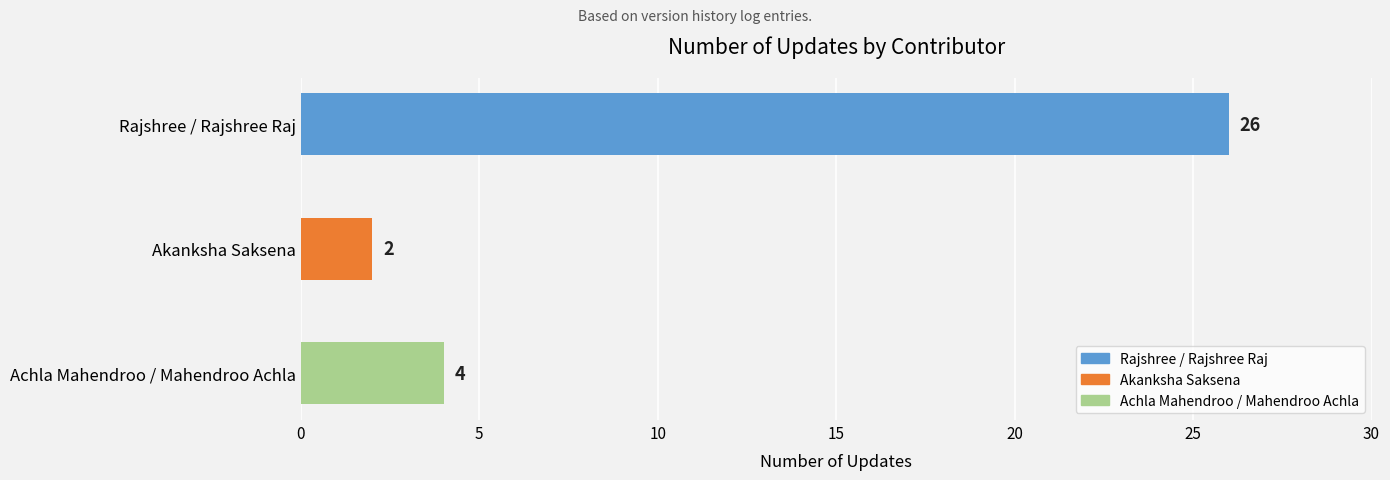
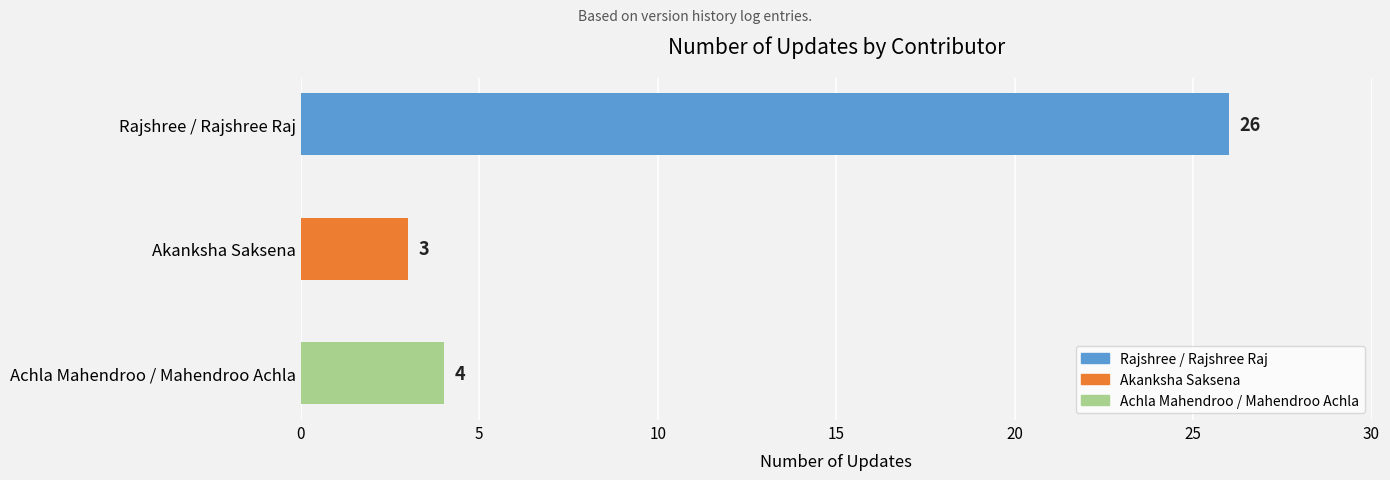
Akanksha Saksena: 2 -> 3
